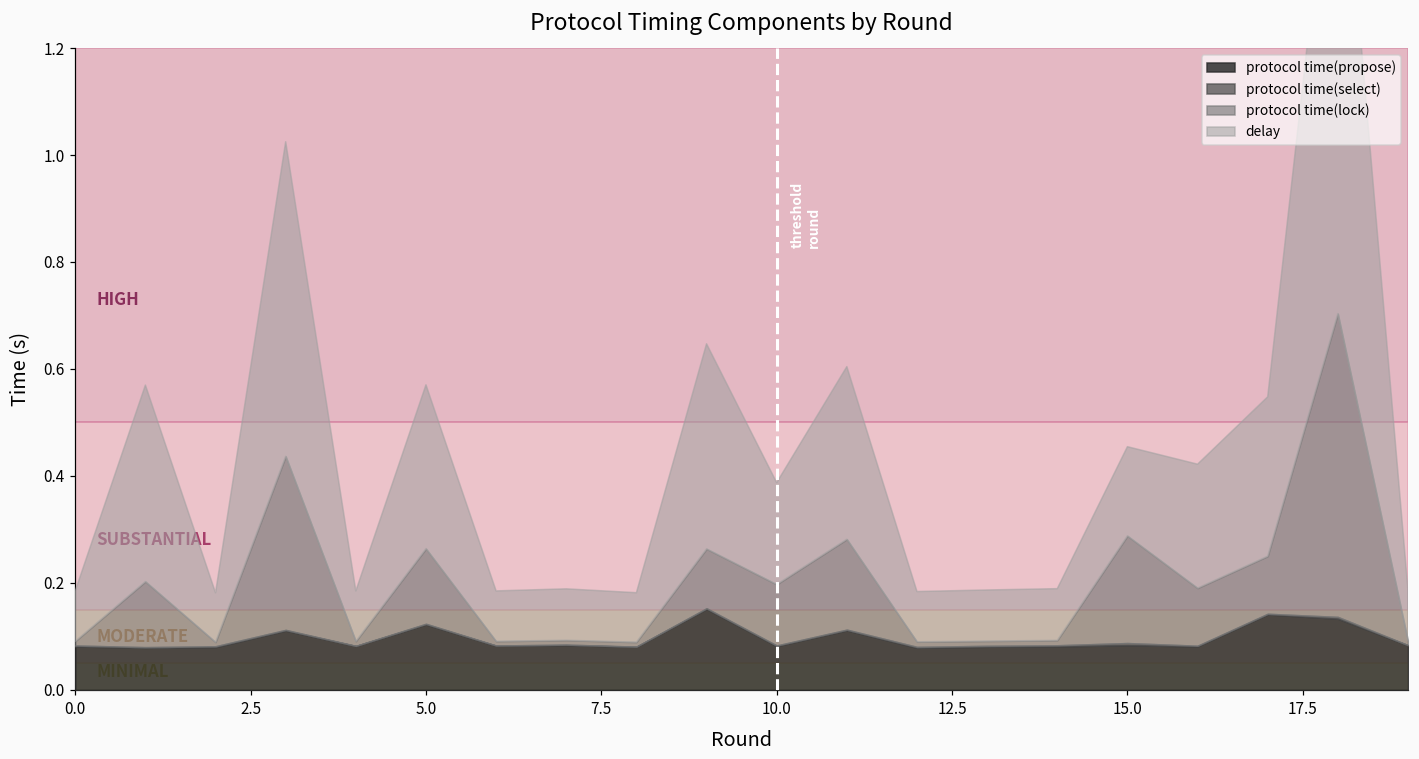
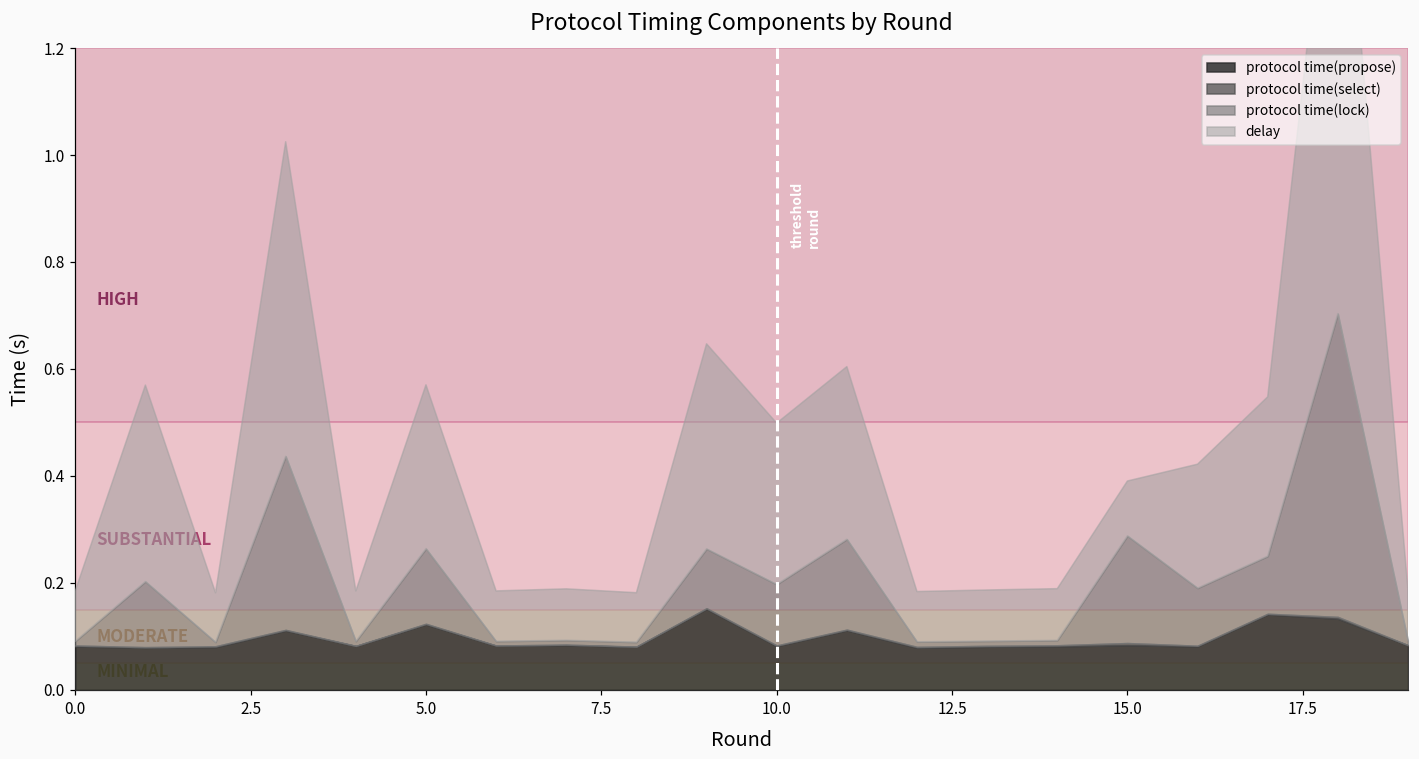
delay, 10.0: 0.19 -> 0.30
delay, 15.0: 0.17 -> 0.10
